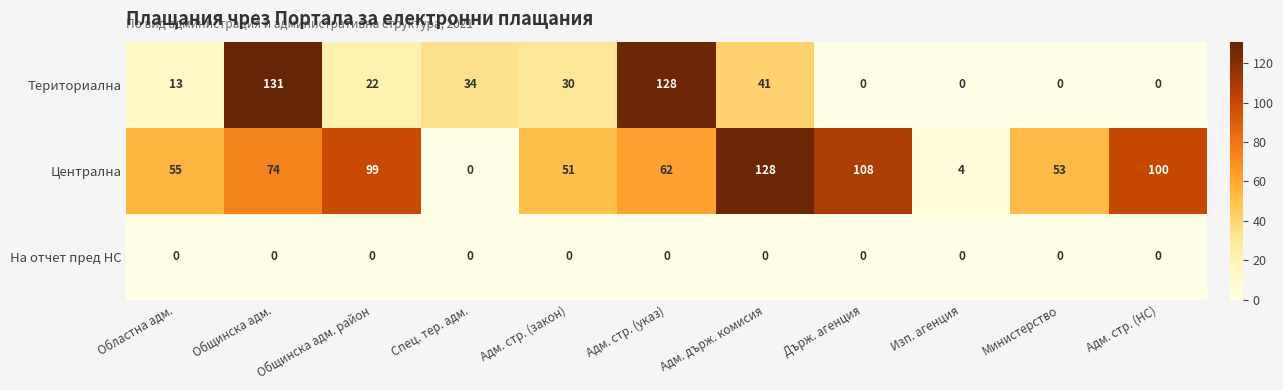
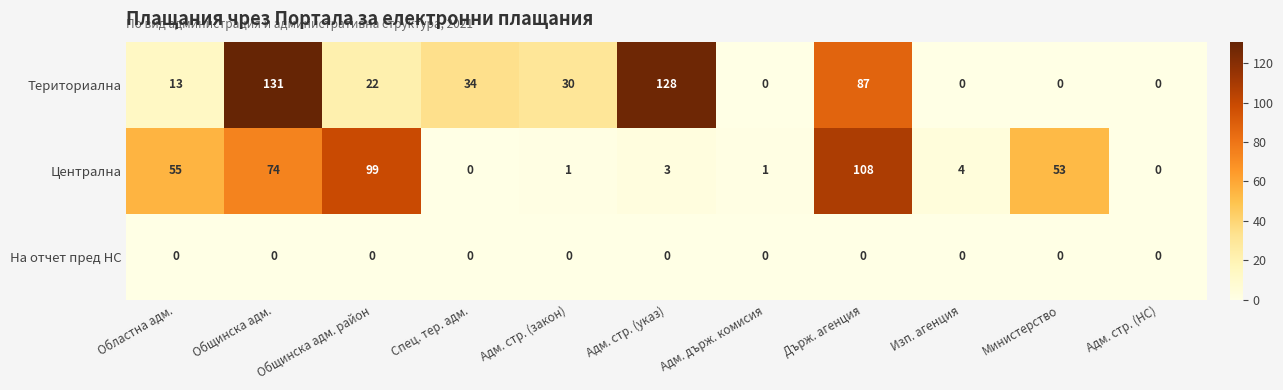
Териториална, Адм. държ. комисия: 41 -> 0
Териториална, Държ. агенция: 0 -> 87
Централна, Адм. стр. (закон): 51 -> 1
Централна, Адм. стр. (указ): 62 -> 3
Централна, Адм. държ. комисия: 128 -> 1
Централна, Адм. стр. (НС): 100 -> 0
